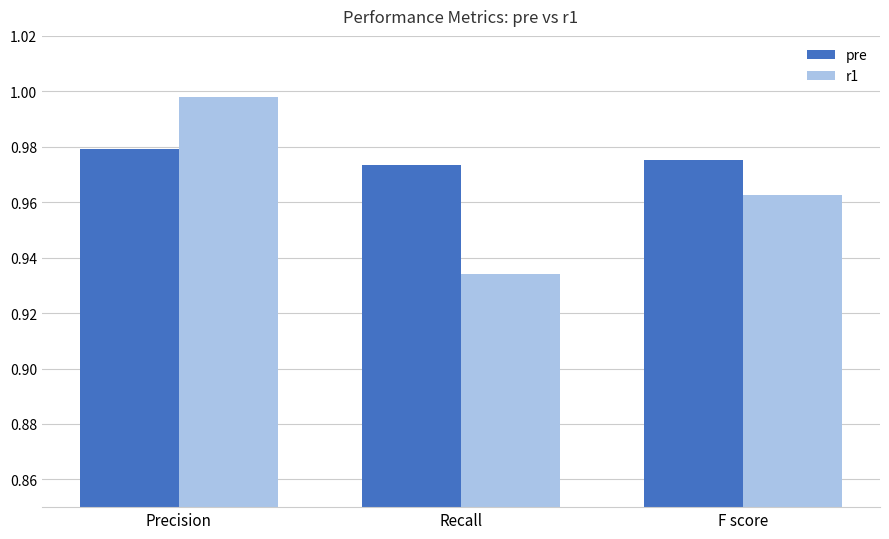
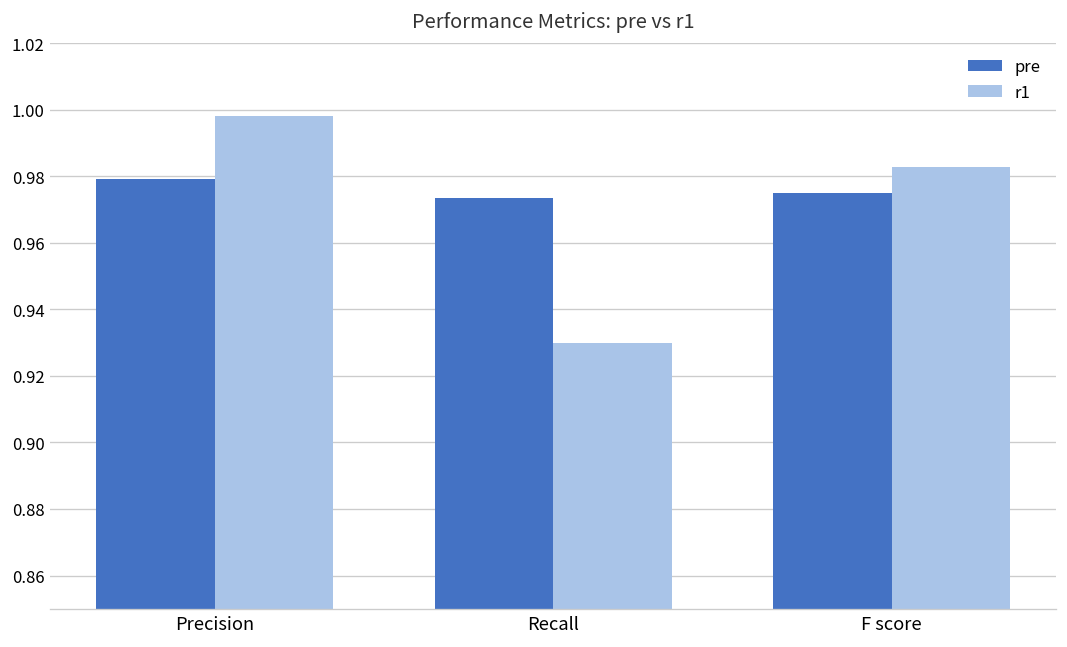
r1, Recall: 0.934 -> 0.930
r1, F score: 0.963 -> 0.983
